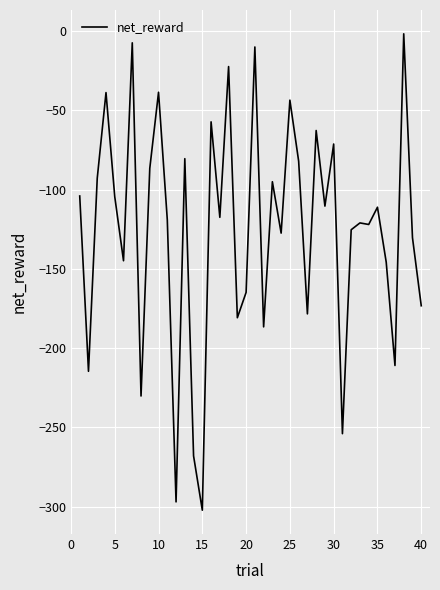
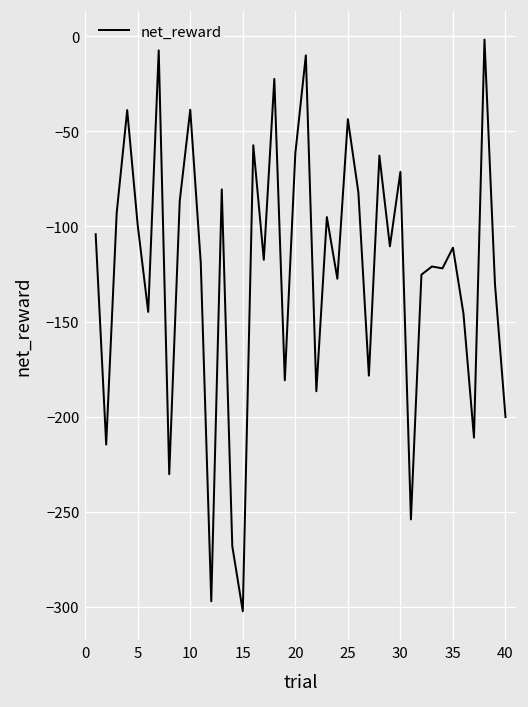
5: -105 -> -99
20: -165 -> -62
40: -173 -> -200
